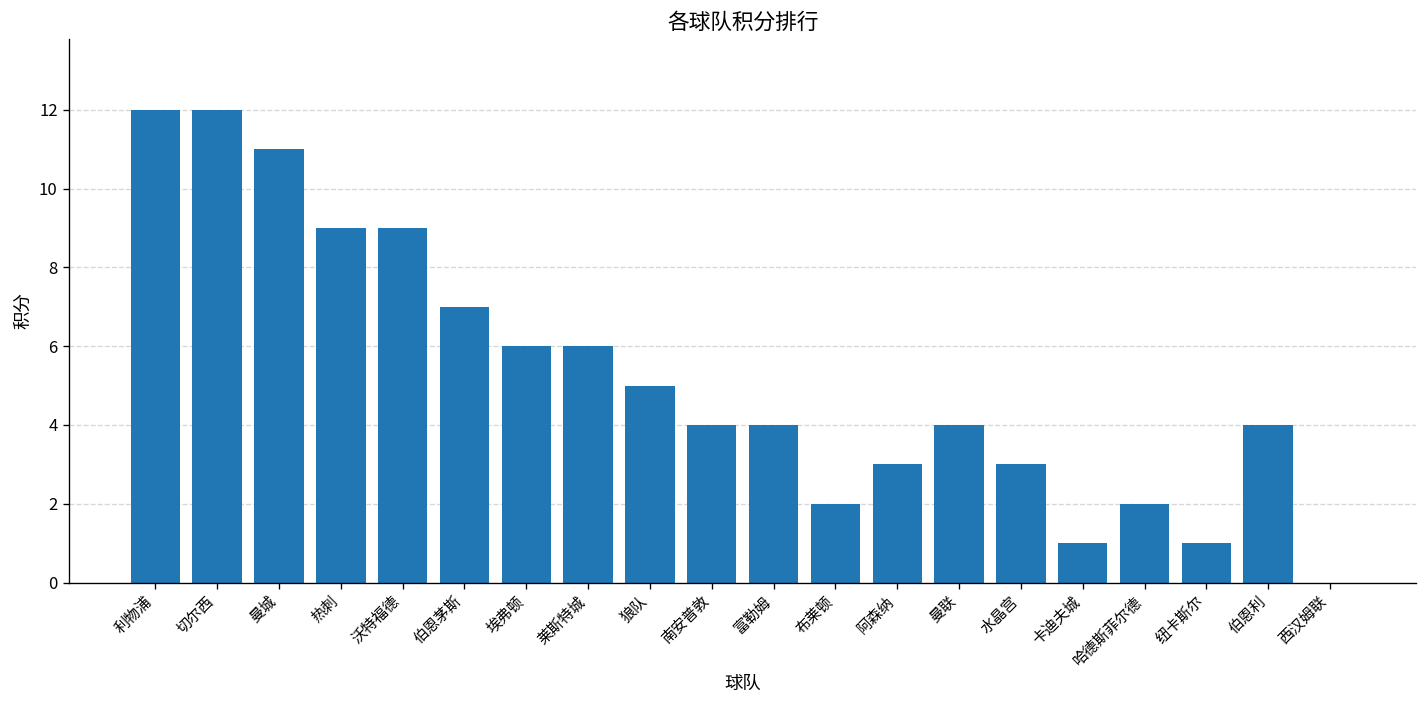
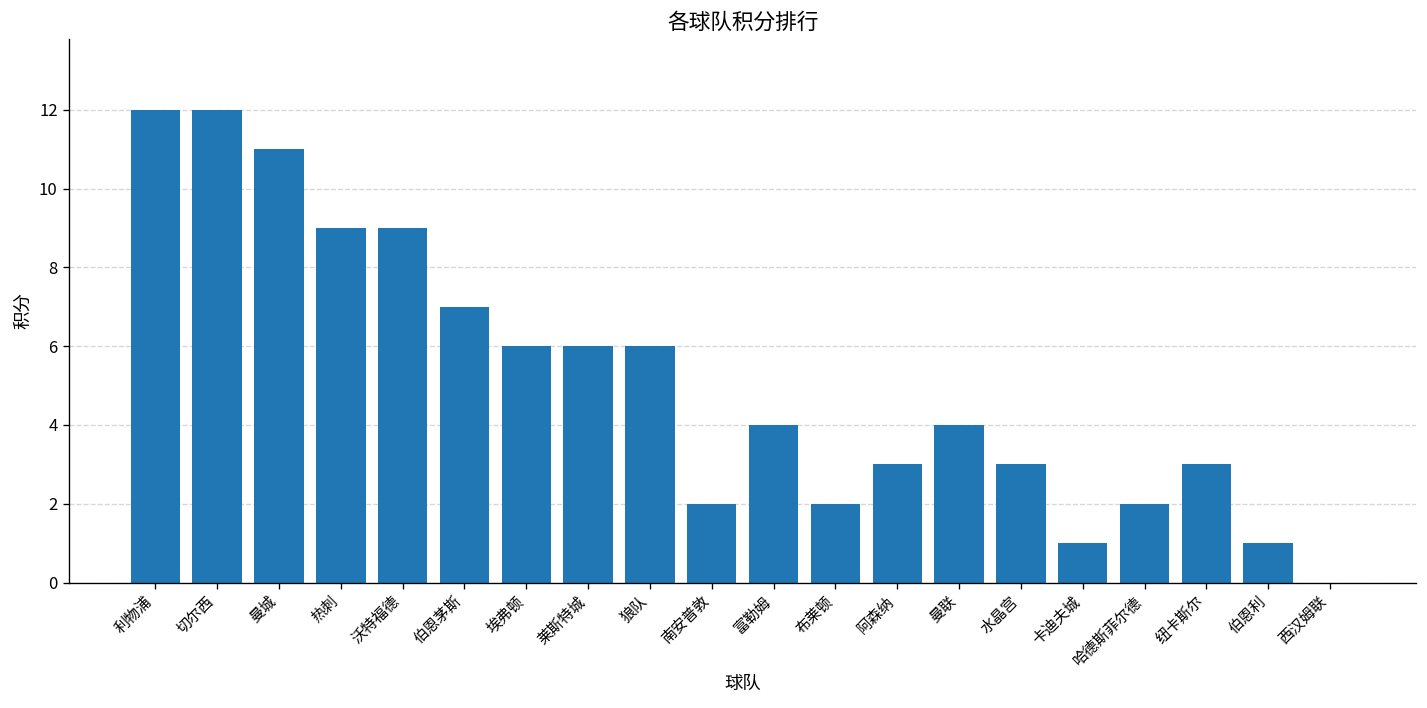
狼队: 5 -> 6
南安普敦: 4 -> 2
纽卡斯尔: 1 -> 3
伯恩利: 4 -> 1
